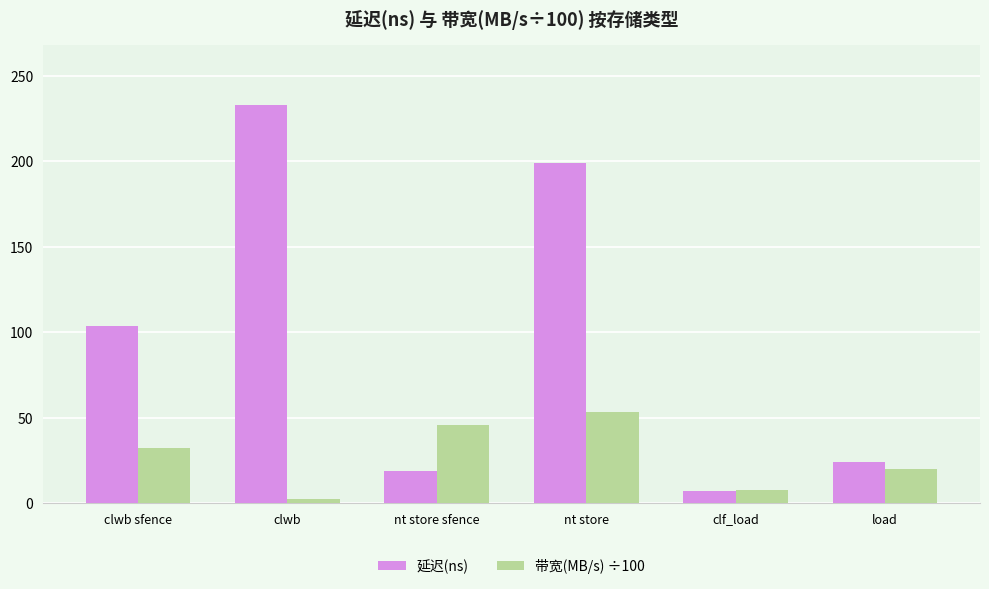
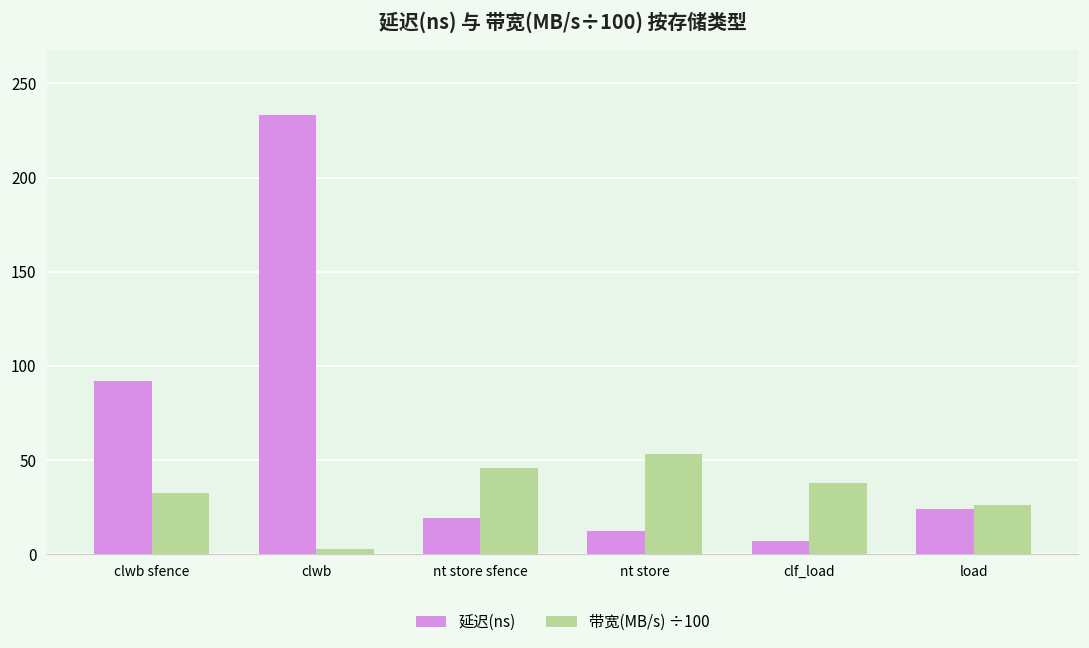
延迟(ns), clwb sfence: 104 -> 92
延迟(ns), nt store: 199 -> 12
带宽(MB/s) ÷100, clf_load: 8 -> 38
带宽(MB/s) ÷100, load: 20 -> 26
